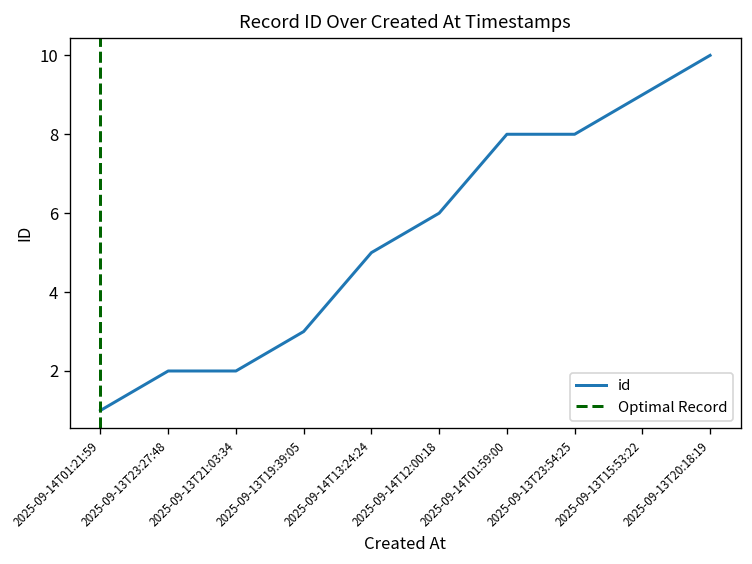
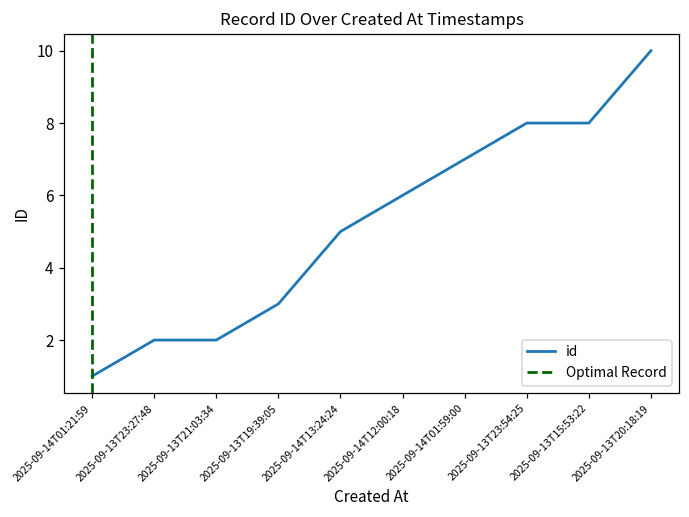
2025-09-14T01:59:00: 8 -> 7
2025-09-13T15:53:22: 9 -> 8
